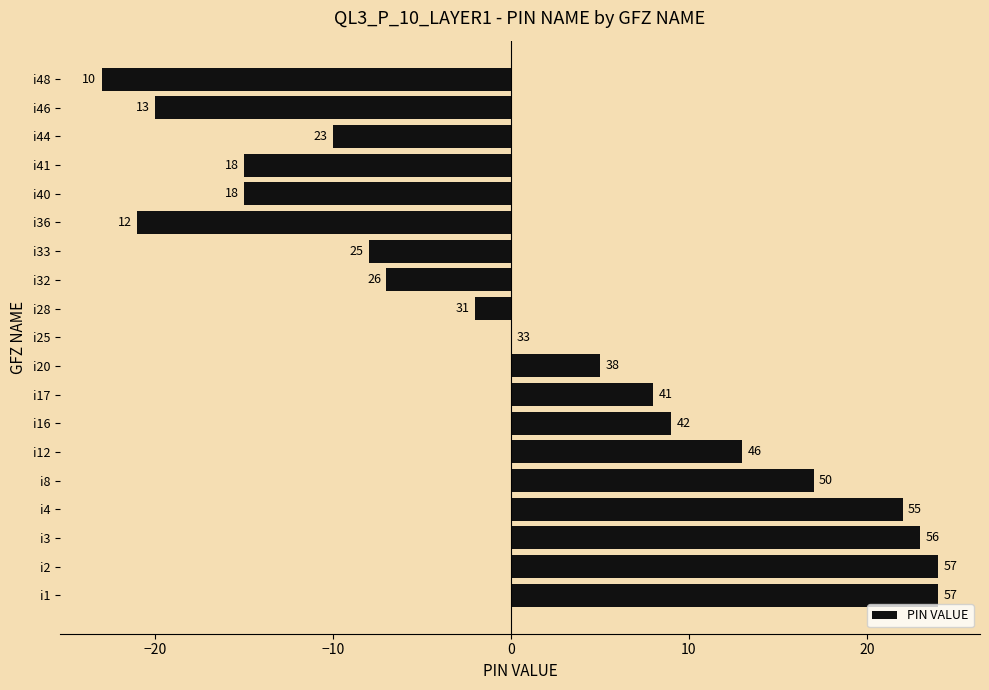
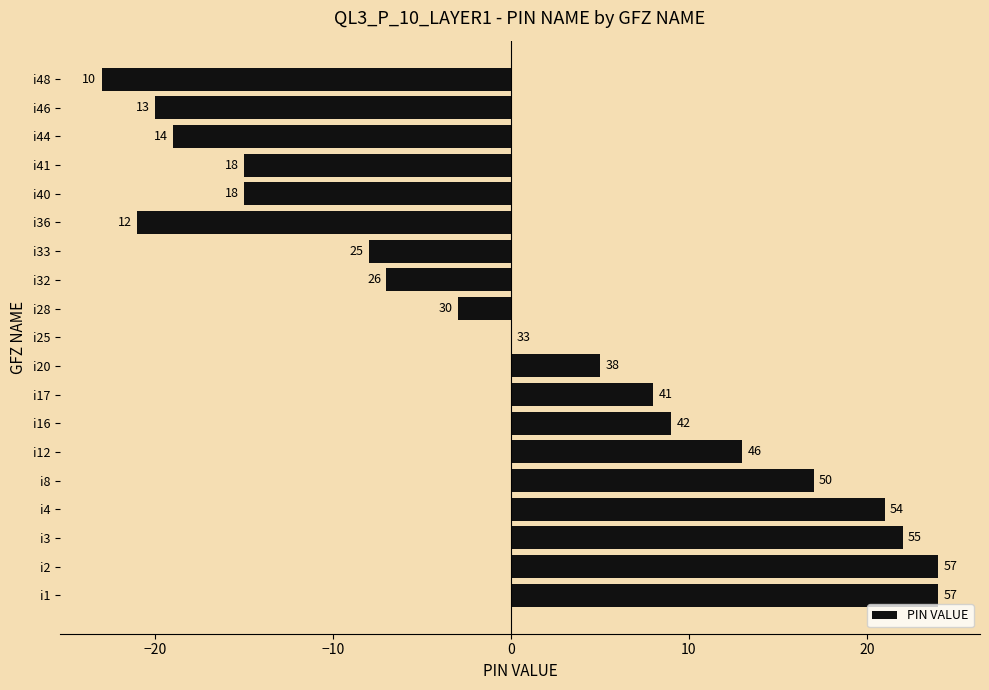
i44: 23 -> 14
i28: 31 -> 30
i4: 55 -> 54
i3: 56 -> 55
